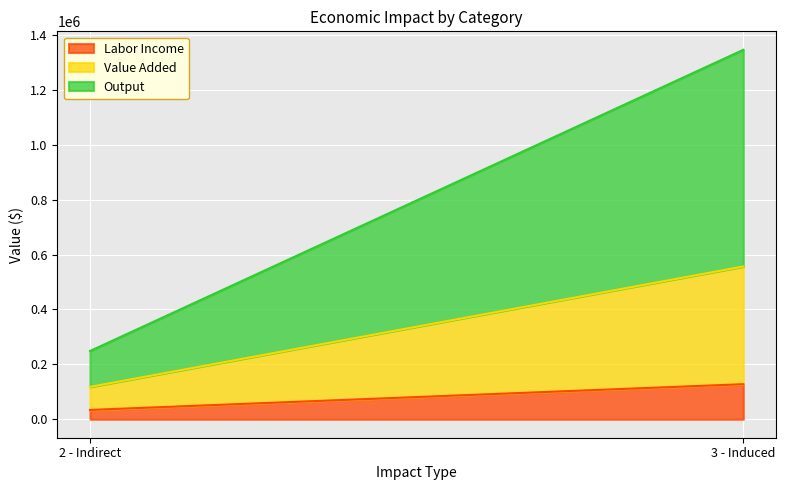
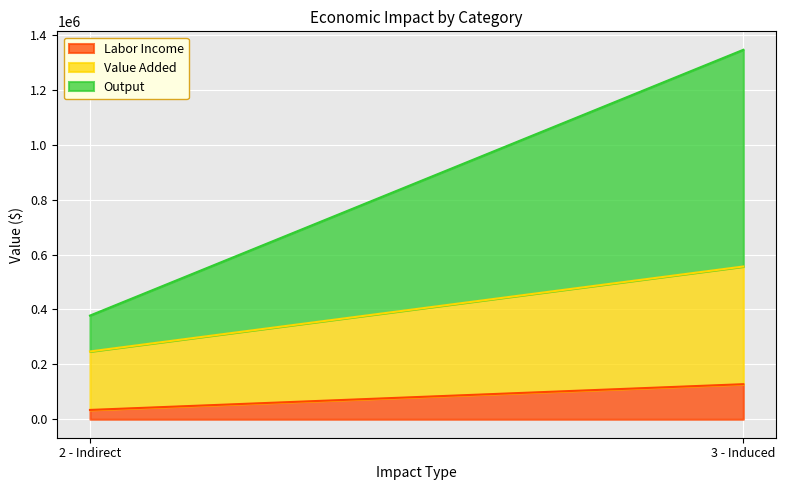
Value Added, 2 - Indirect: 80000 -> 210000
